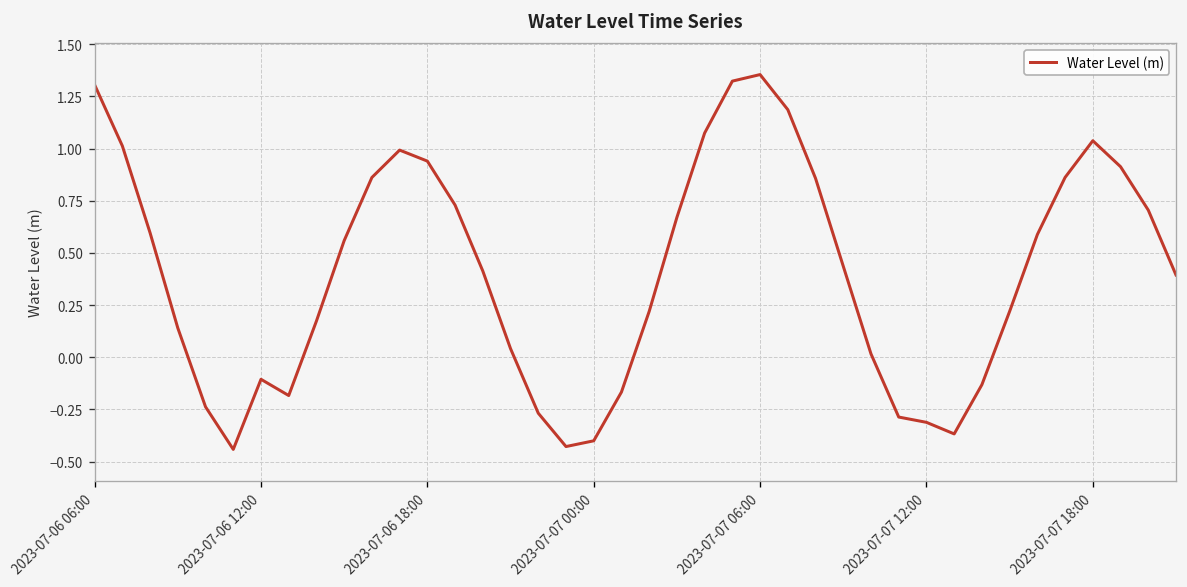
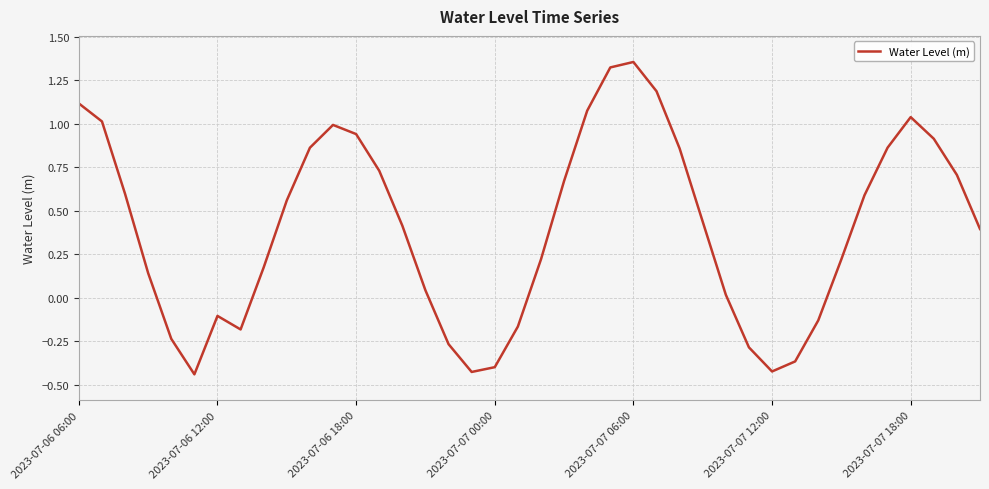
2023-07-06 06:00: 1.31 -> 1.12
2023-07-07 12:00: -0.31 -> -0.42
